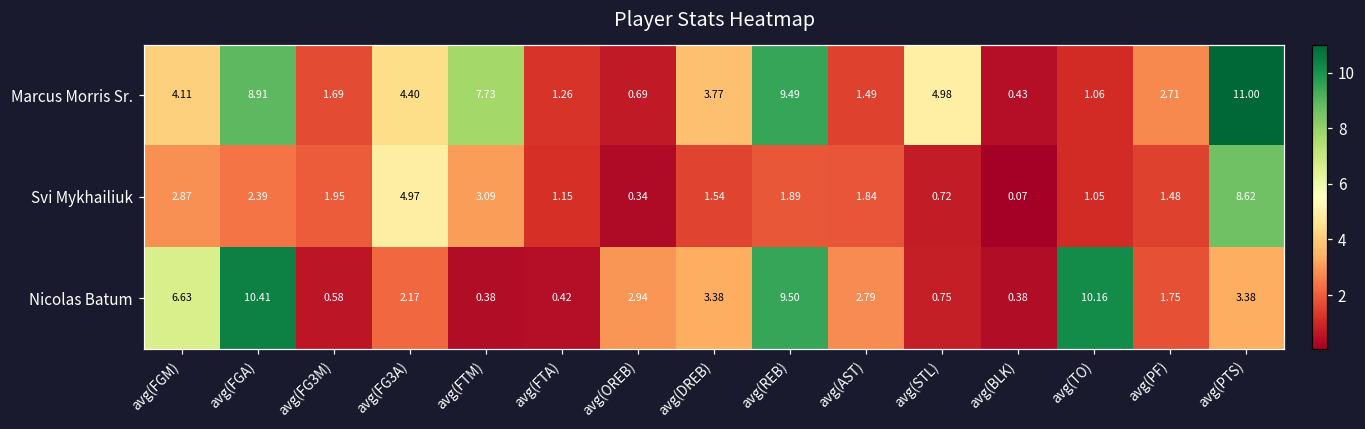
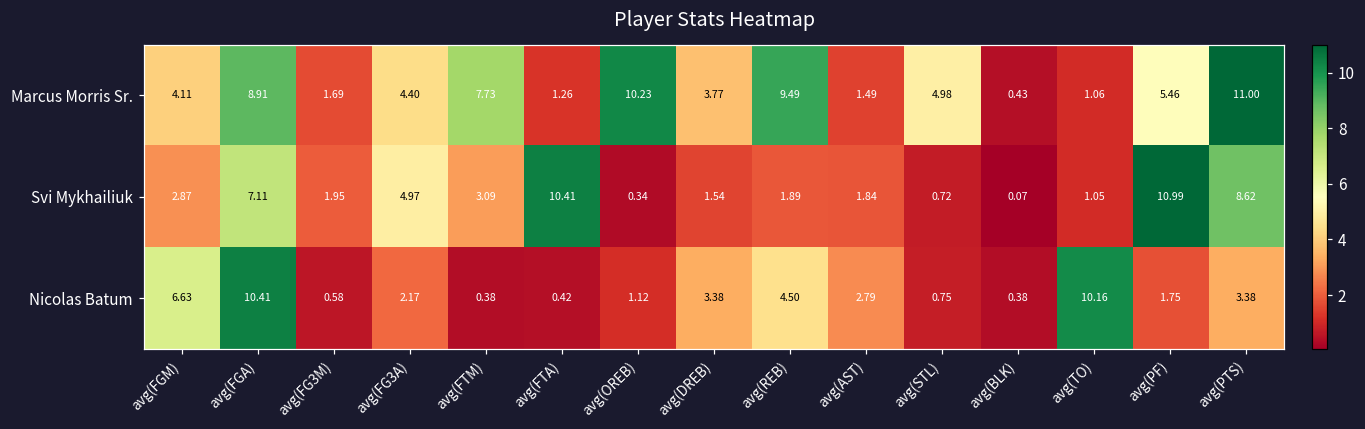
Marcus Morris Sr., avg(OREB): 0.69 -> 10.23
Marcus Morris Sr., avg(PF): 2.71 -> 5.46
Svi Mykhailiuk, avg(FGA): 2.39 -> 7.11
Svi Mykhailiuk, avg(FTA): 1.15 -> 10.41
Svi Mykhailiuk, avg(PF): 1.48 -> 10.99
Nicolas Batum, avg(OREB): 2.94 -> 1.12
Nicolas Batum, avg(REB): 9.50 -> 4.50
